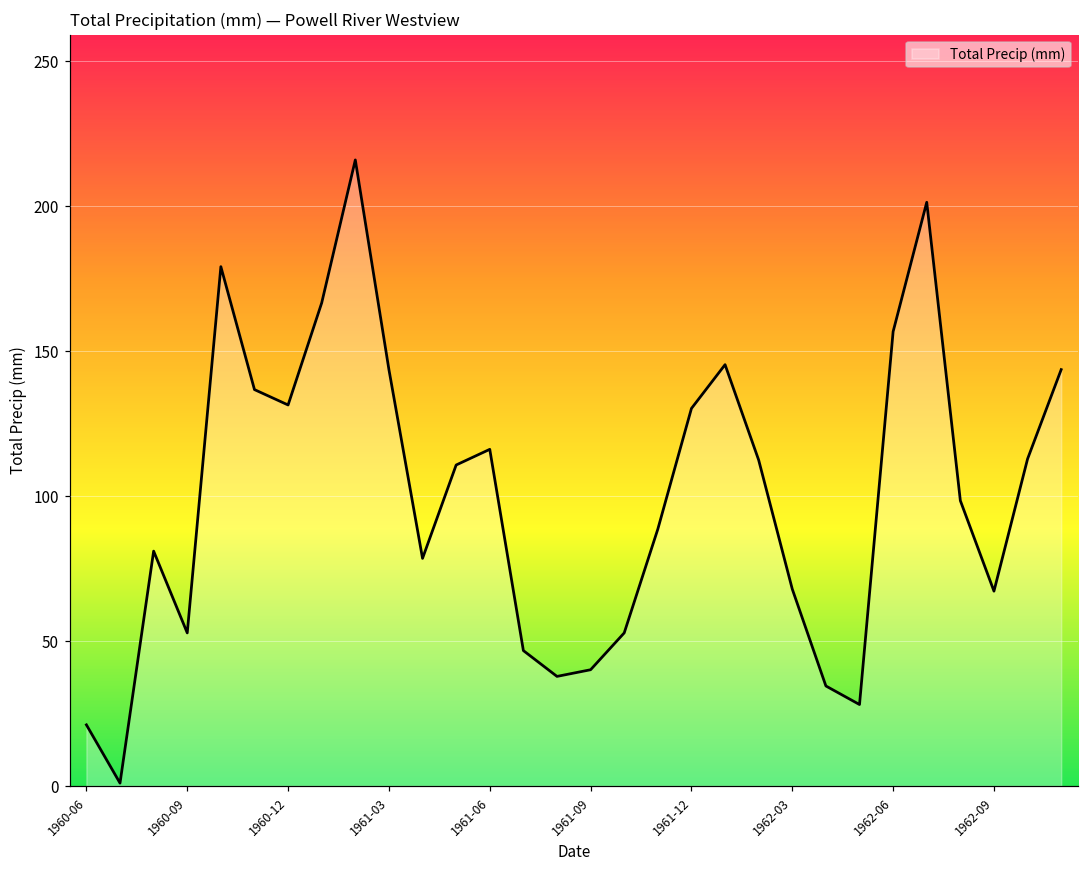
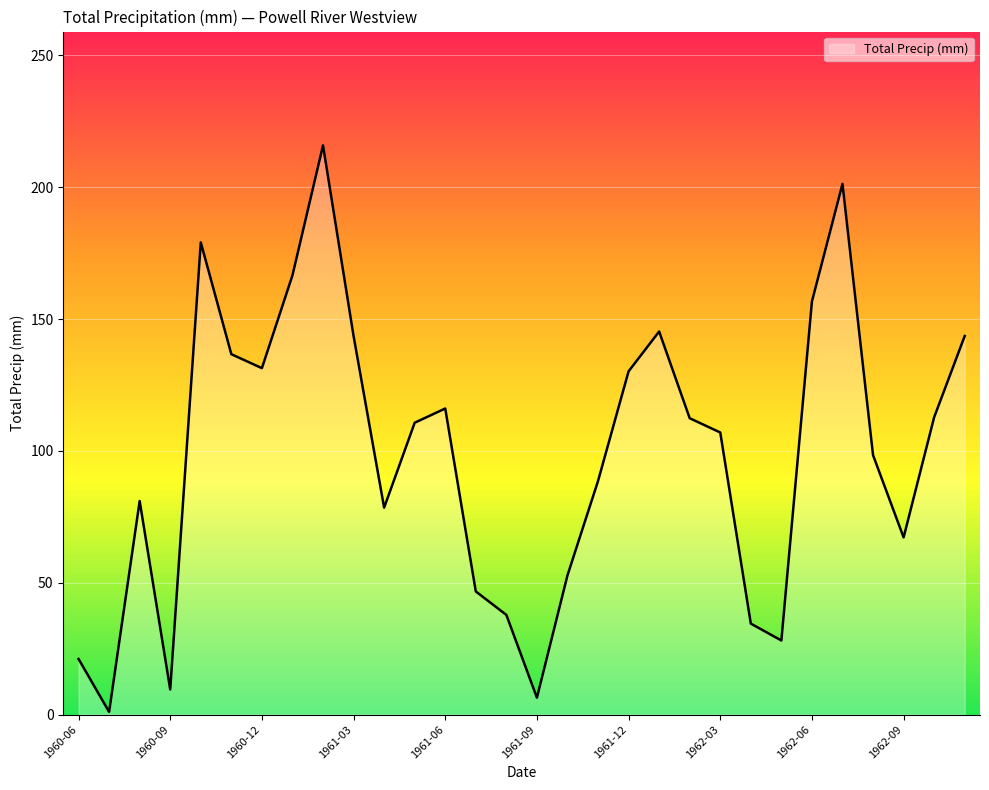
1960-09: 53 -> 10
1961-09: 40 -> 6
1962-03: 68 -> 107
